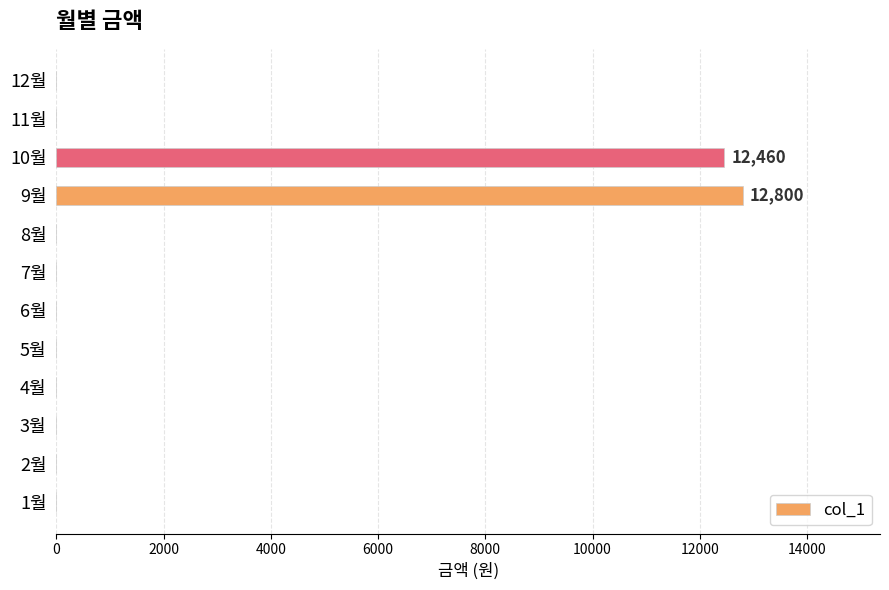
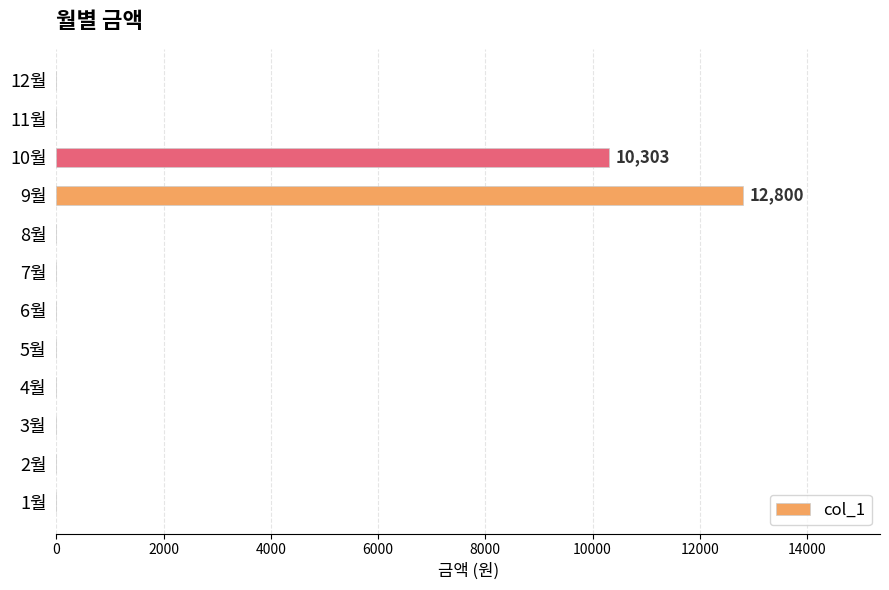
10월: 12,460 -> 10,303
